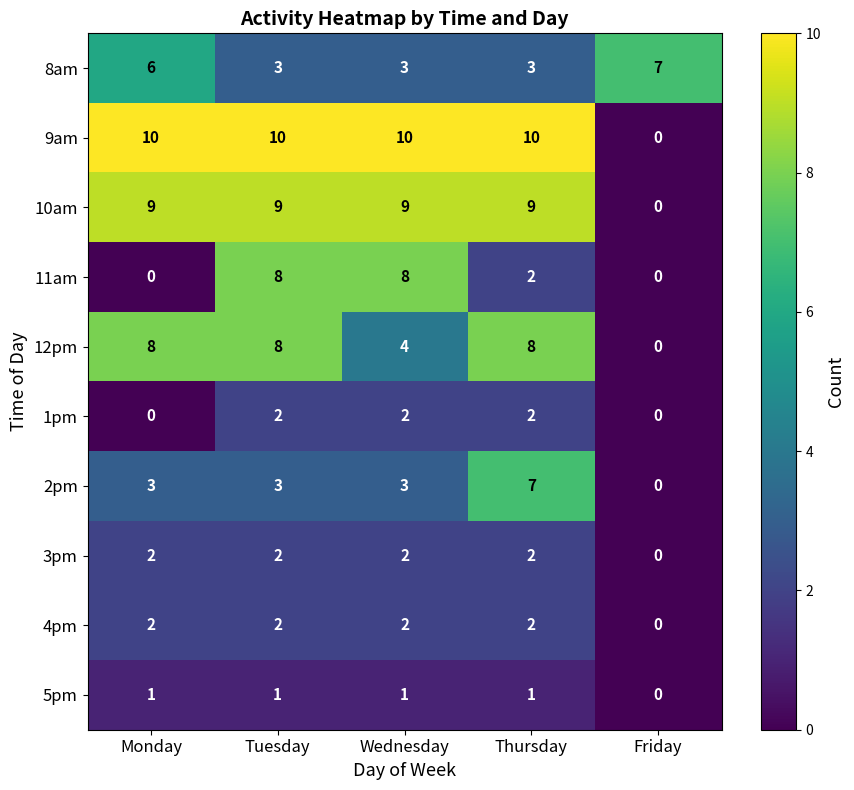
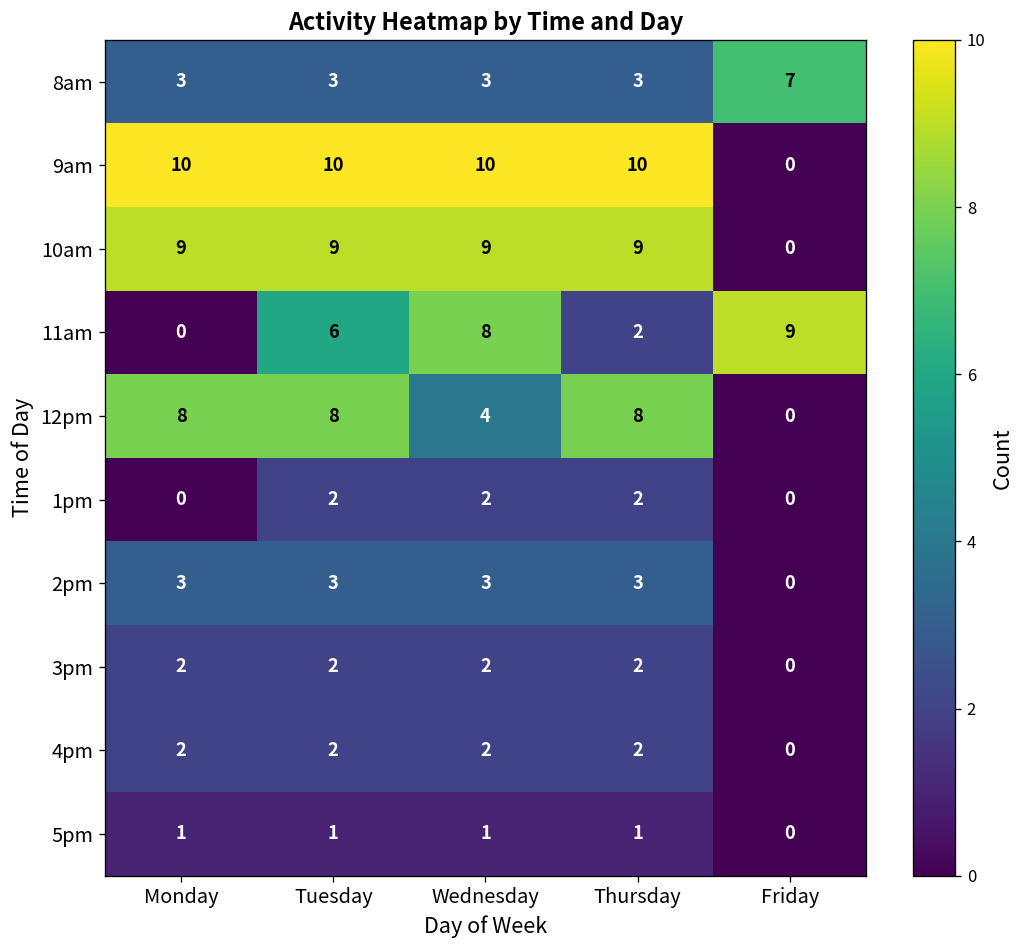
8am, Monday: 6 -> 3
11am, Tuesday: 8 -> 6
11am, Friday: 0 -> 9
2pm, Thursday: 7 -> 3
